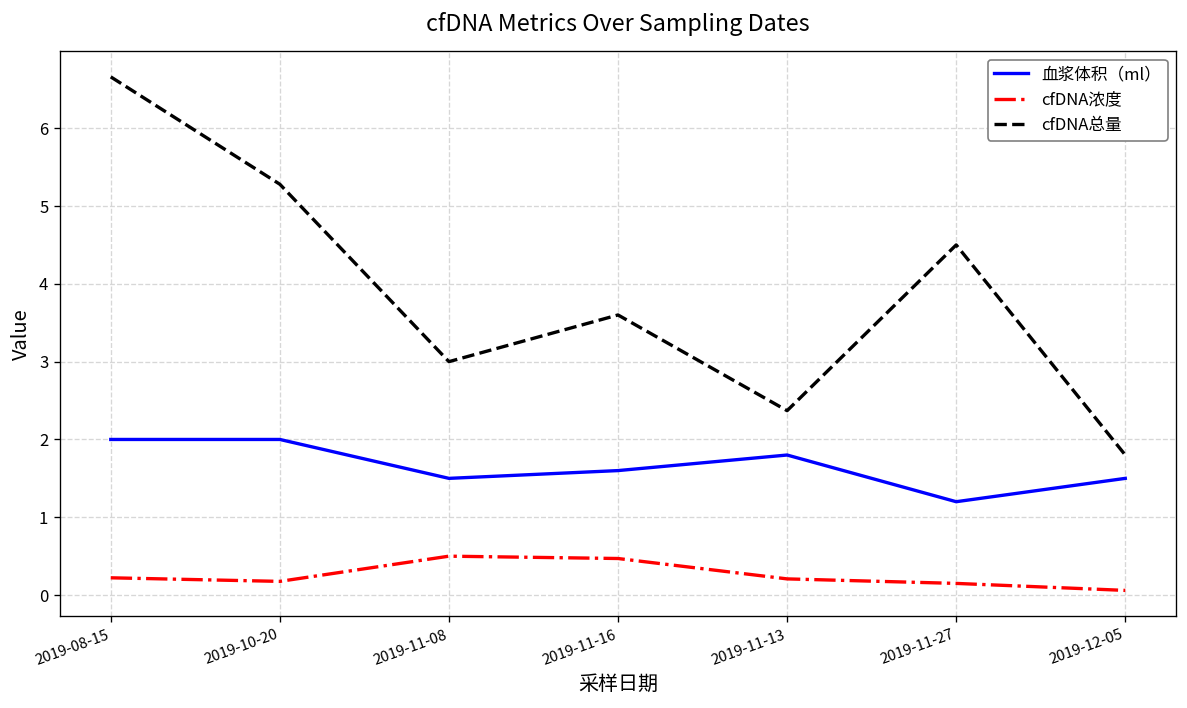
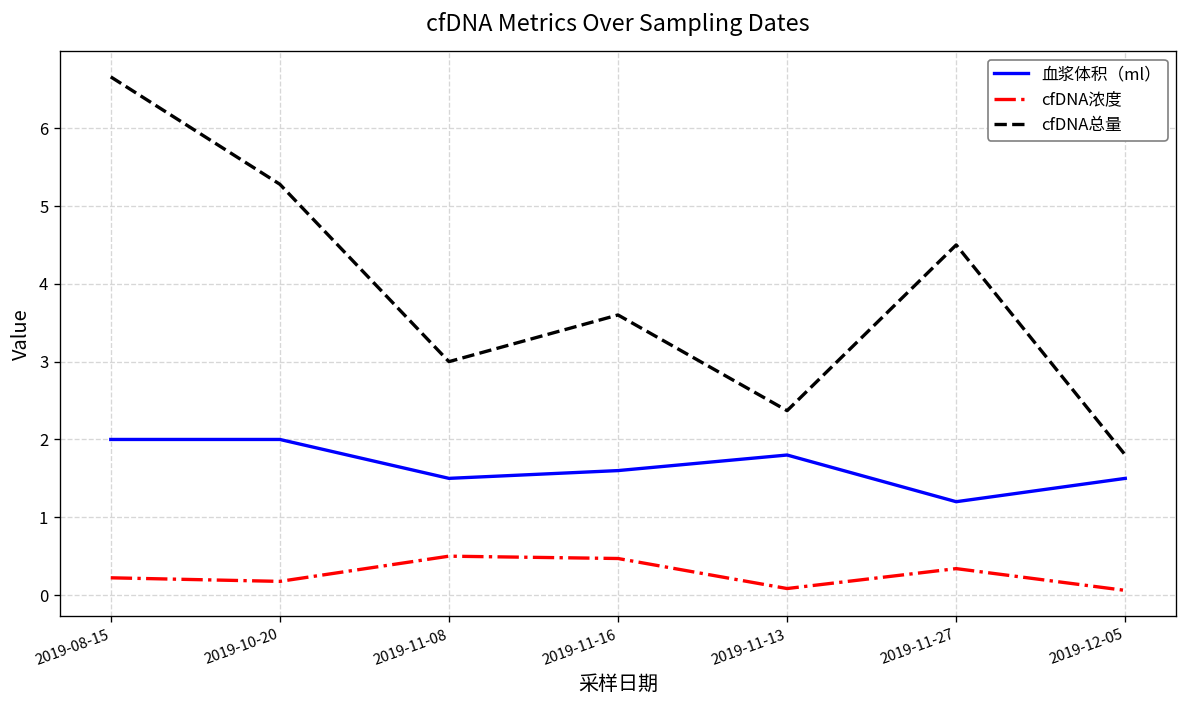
cfDNA浓度, 2019-11-13: 0.2 -> 0.1
cfDNA浓度, 2019-11-27: 0.2 -> 0.3
